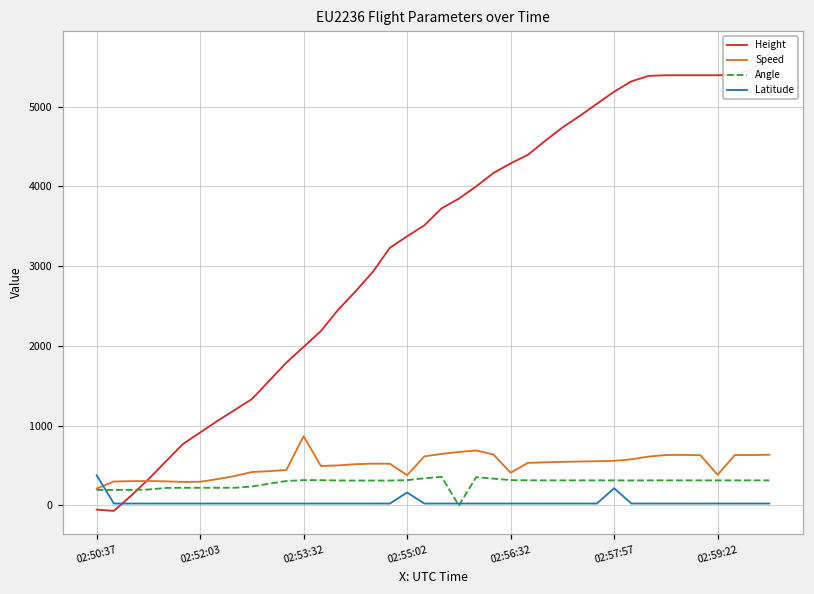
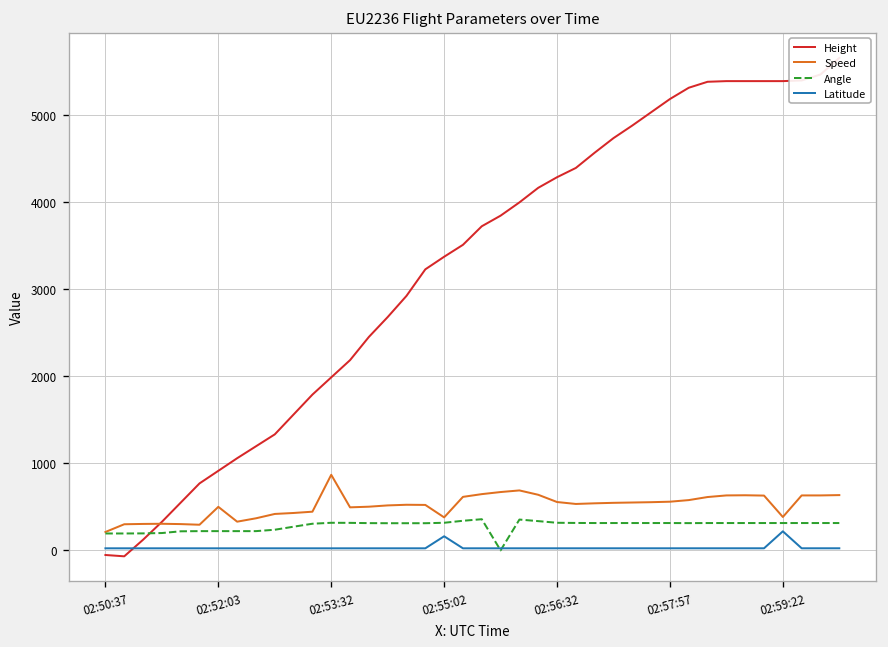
Latitude, 02:50:37: 400 -> 0
Speed, 02:52:03: 300 -> 500
Speed, 02:56:32: 400 -> 600
Latitude, 02:57:57: 200 -> 0
Latitude, 02:59:22: 0 -> 200
